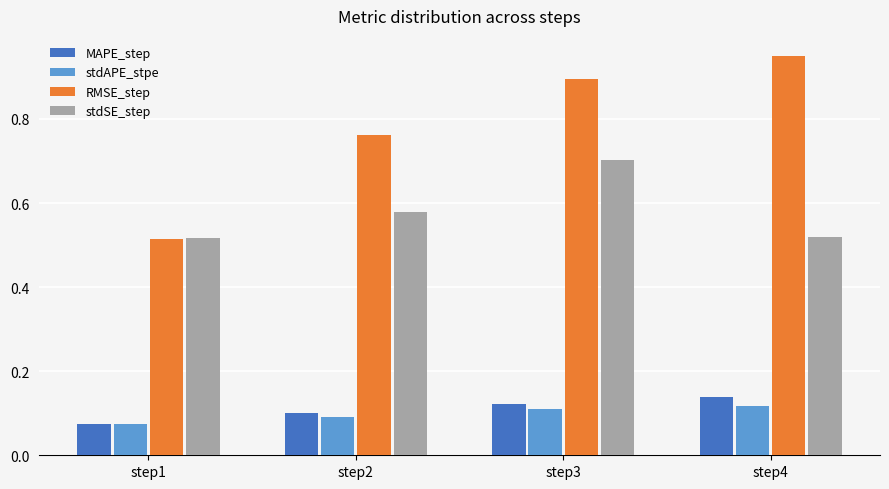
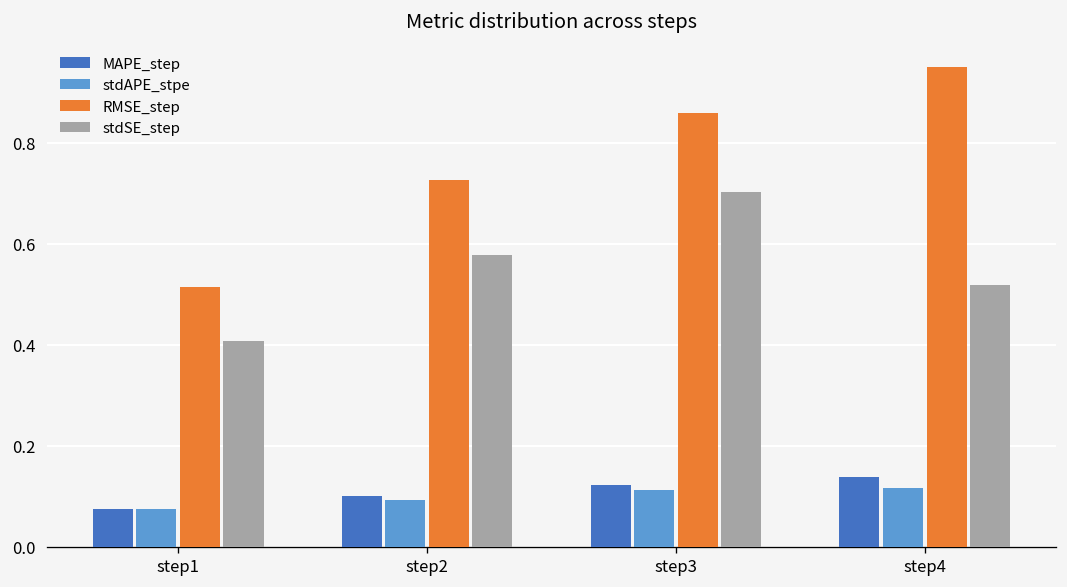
stdSE_step, step1: 0.52 -> 0.41
RMSE_step, step2: 0.76 -> 0.73
RMSE_step, step3: 0.89 -> 0.86
